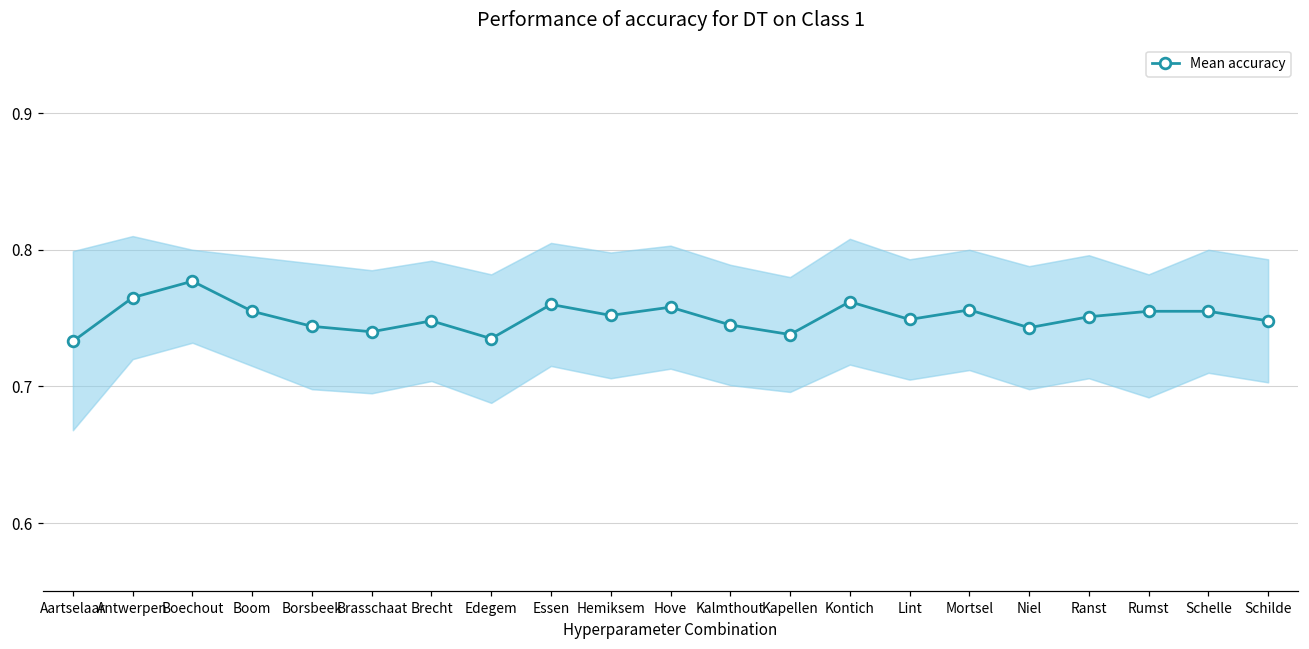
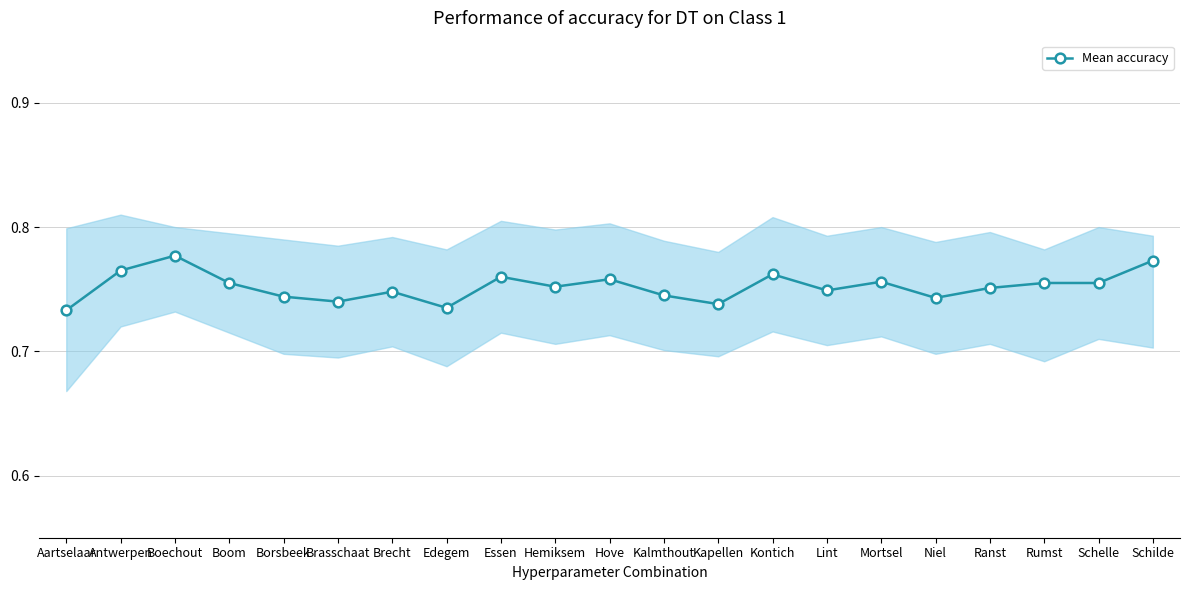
Mean accuracy, Schilde: 0.748 -> 0.773
